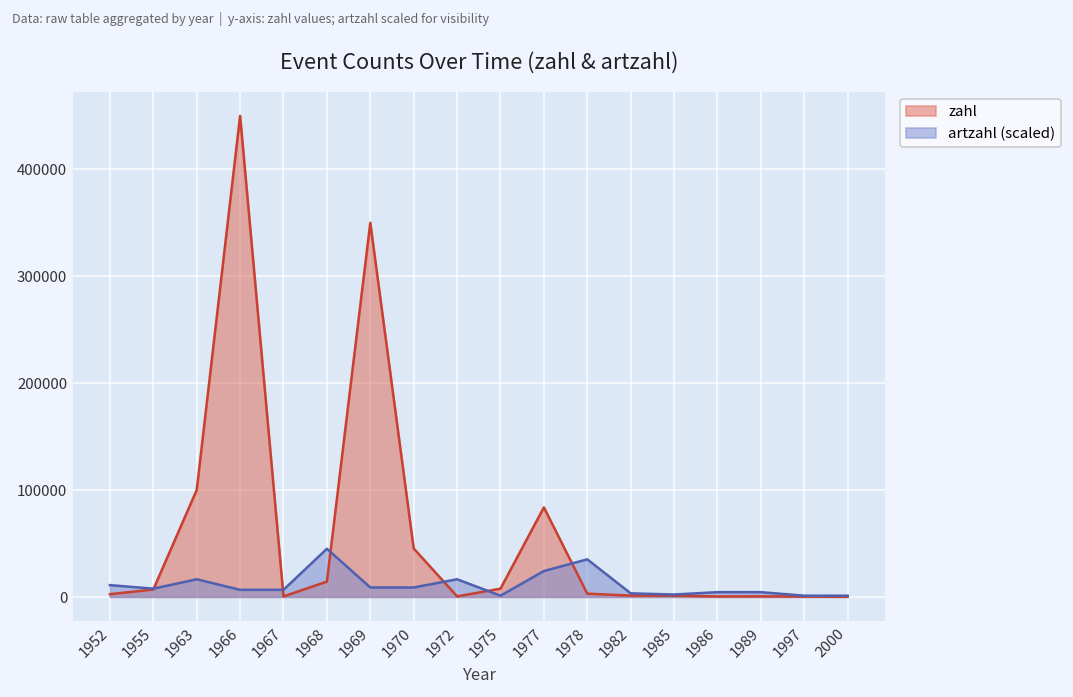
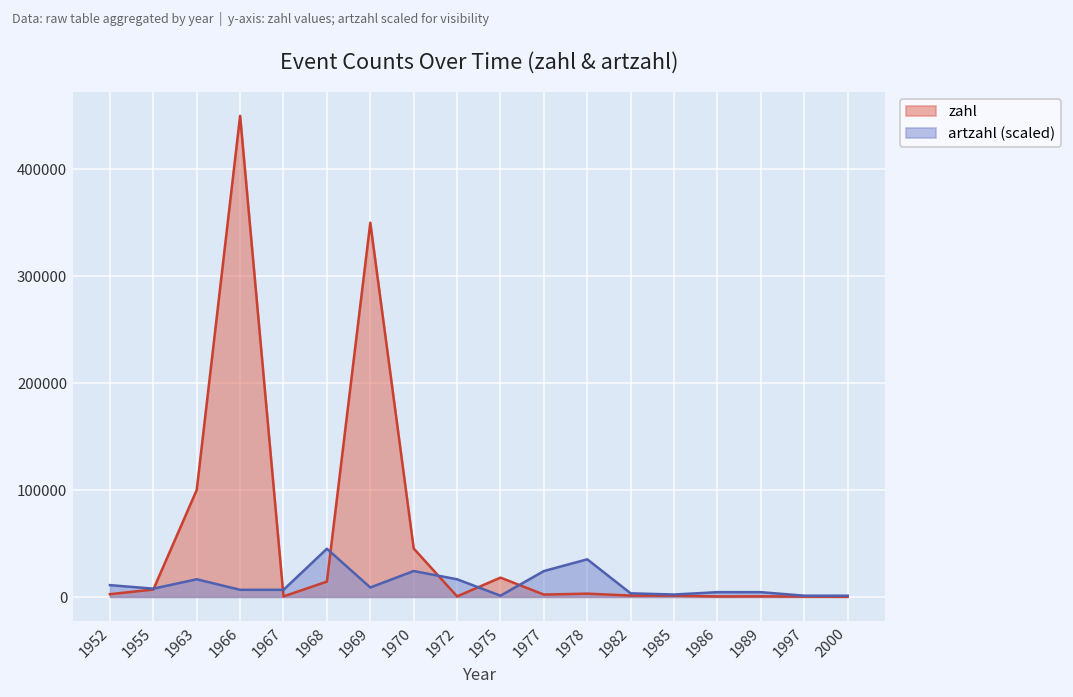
artzahl (scaled), 1970: 10000 -> 20000
zahl, 1975: 10000 -> 20000
zahl, 1977: 80000 -> 0
